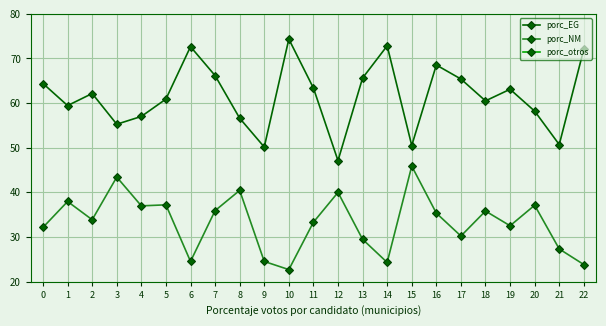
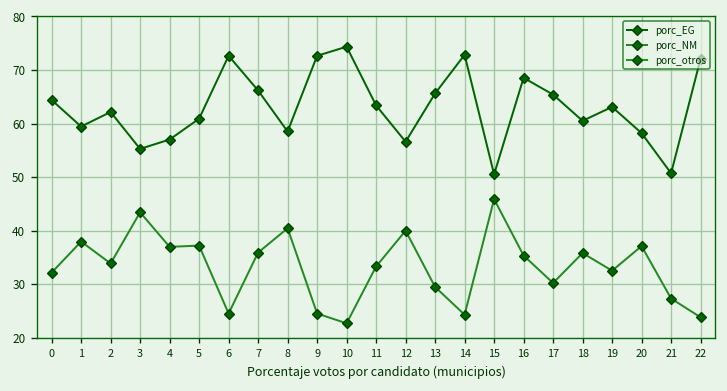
porc_EG, 8: 57 -> 59
porc_EG, 9: 50 -> 73
porc_EG, 12: 47 -> 57
